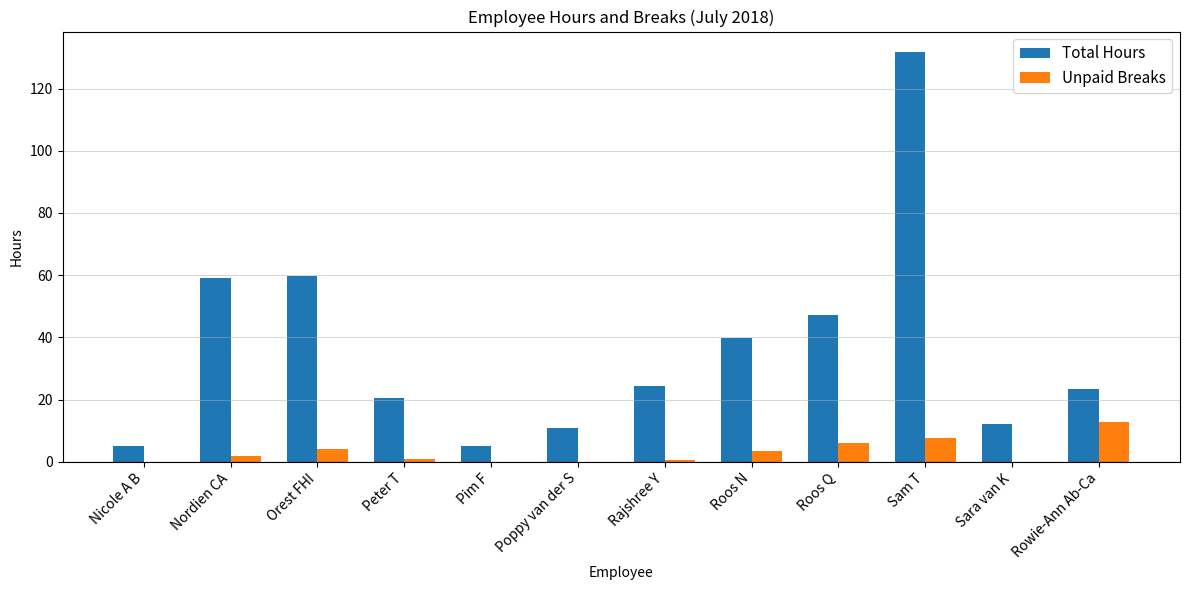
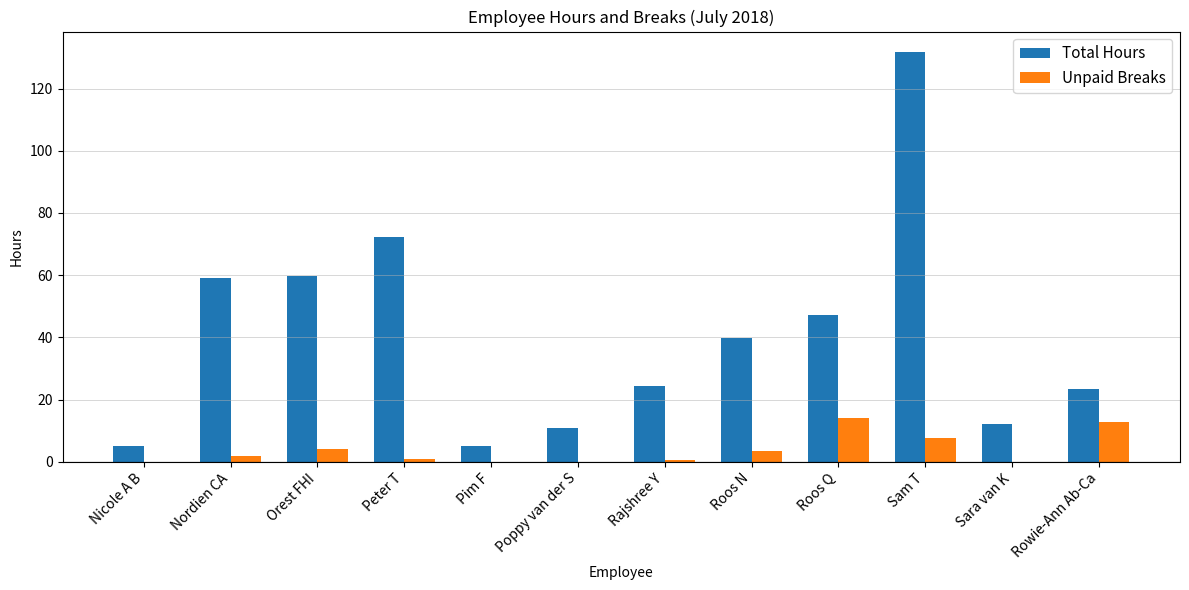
Total Hours, Peter T: 21 -> 72
Unpaid Breaks, Roos Q: 6 -> 14
